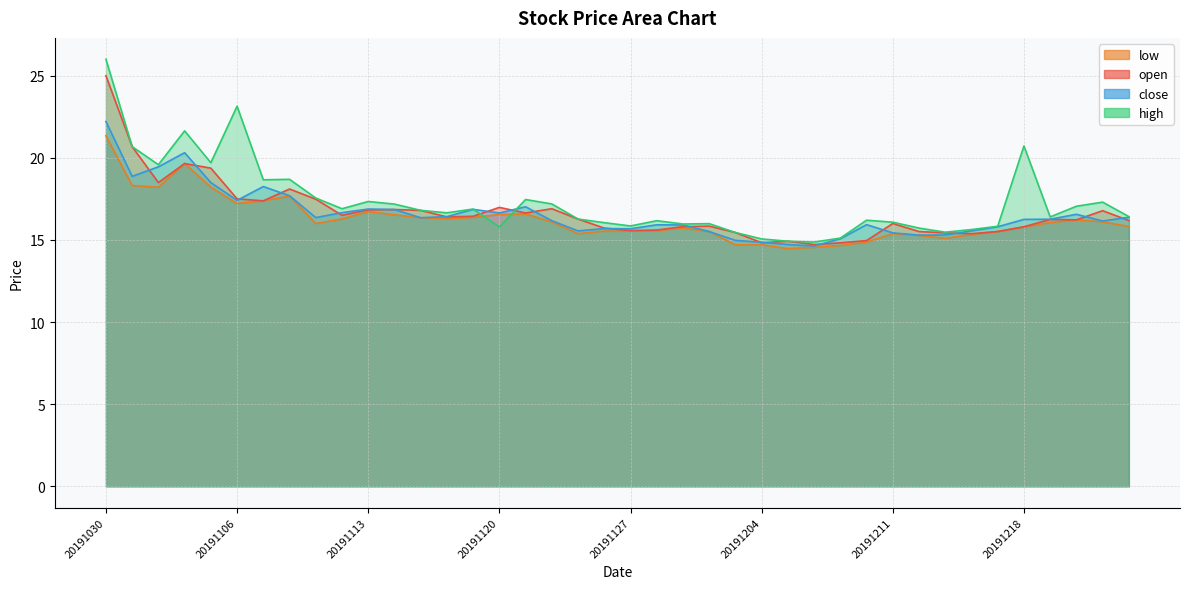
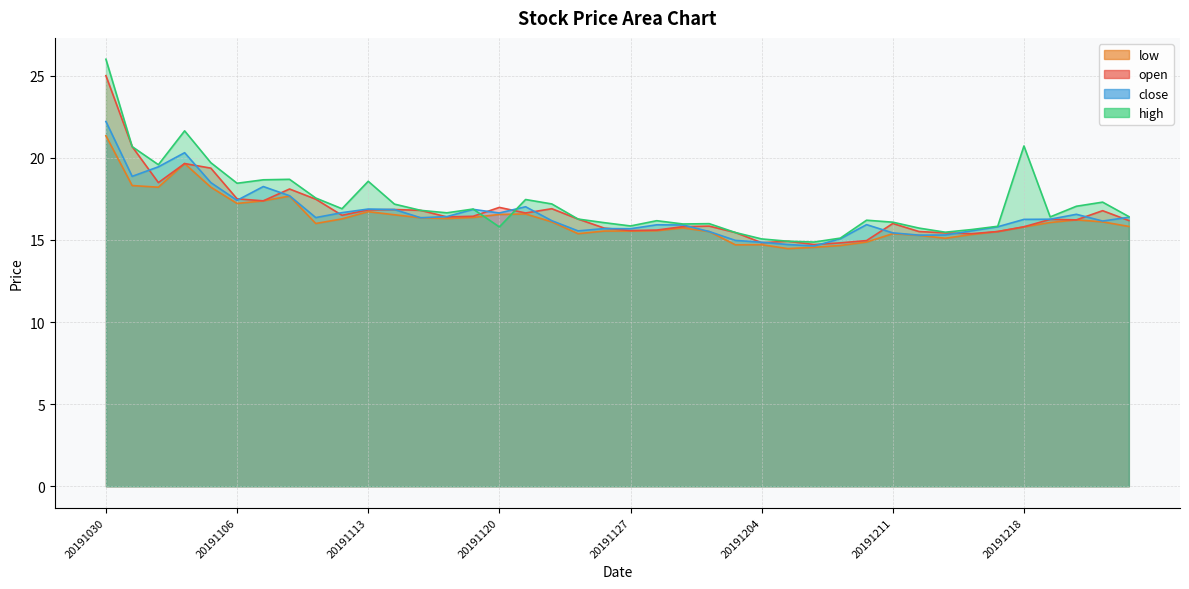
high, 20191106: 23.1 -> 18.5
high, 20191113: 17.3 -> 18.6
